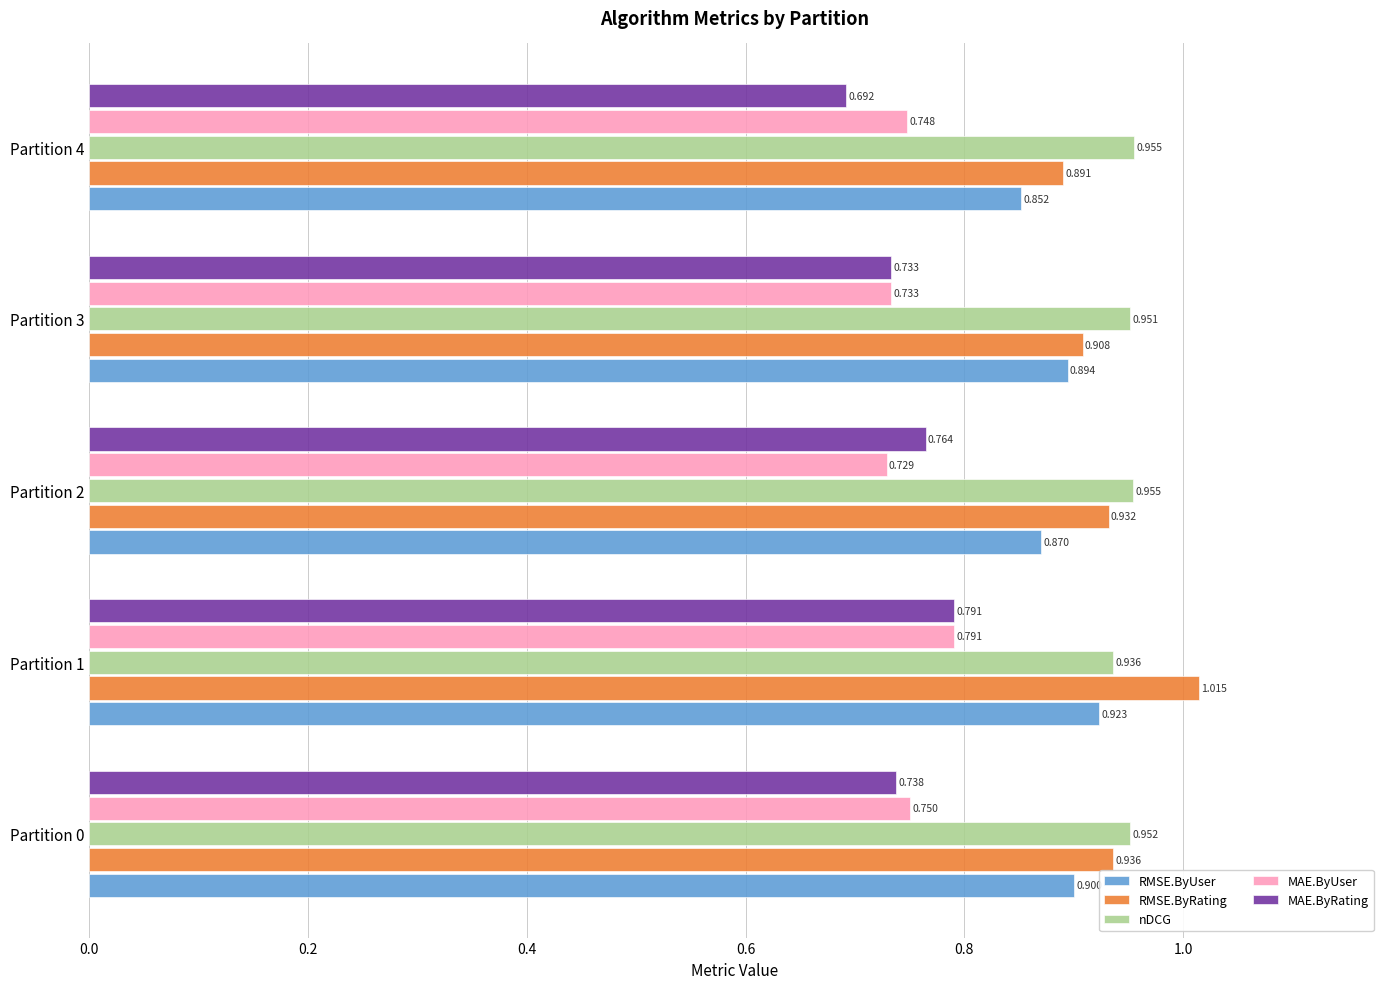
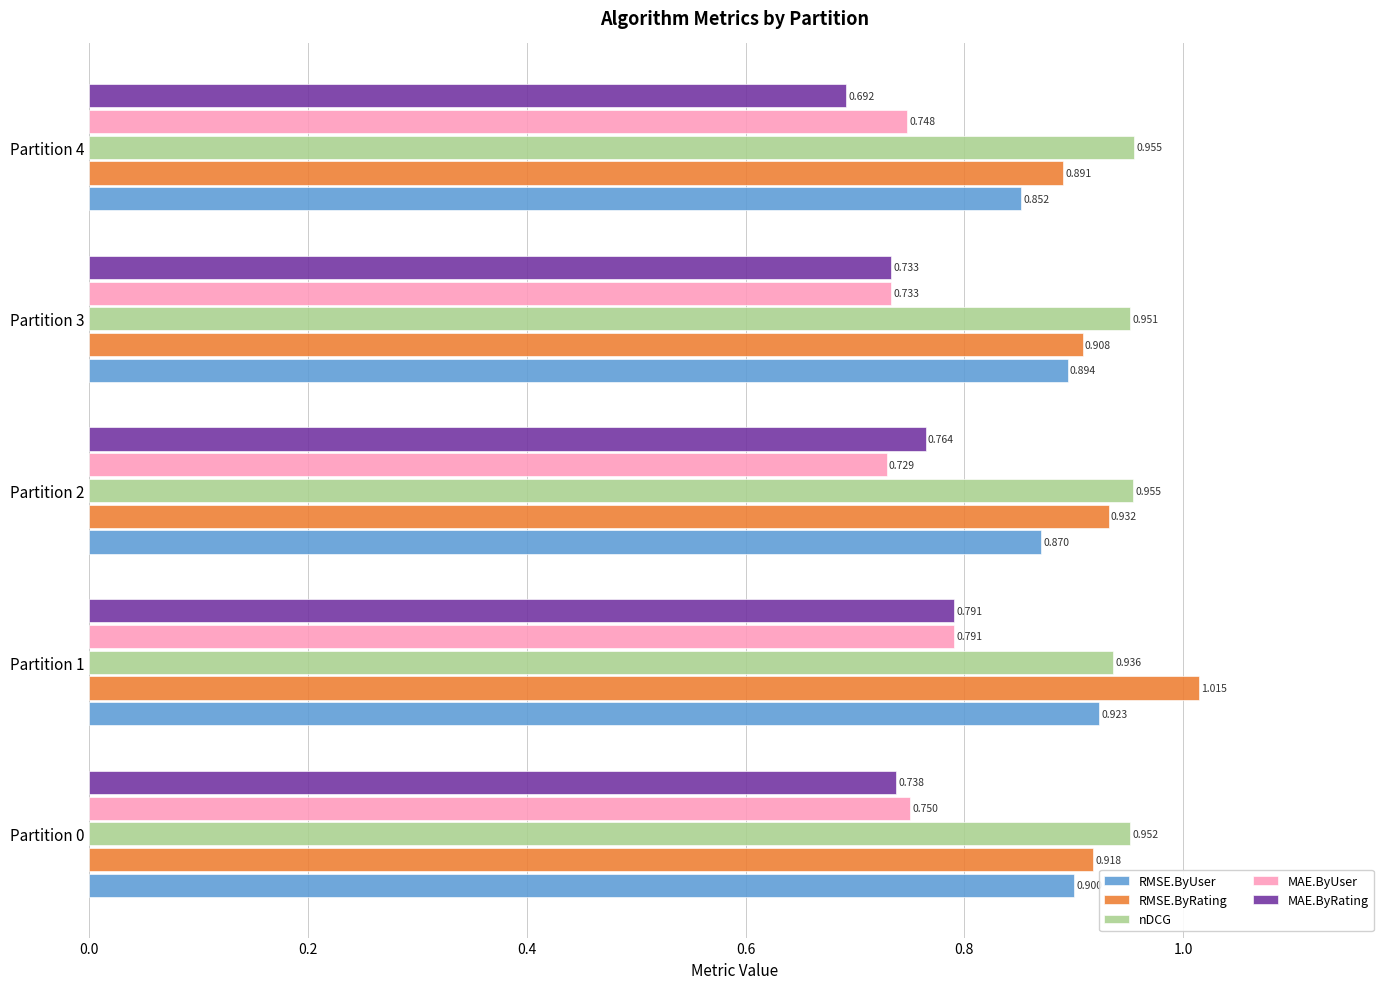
RMSE.ByRating, Partition 0: 0.936 -> 0.918
